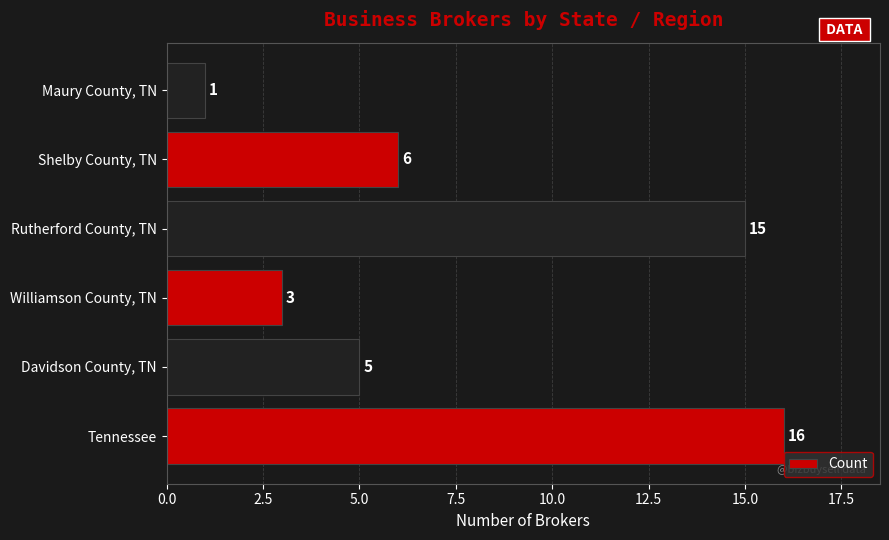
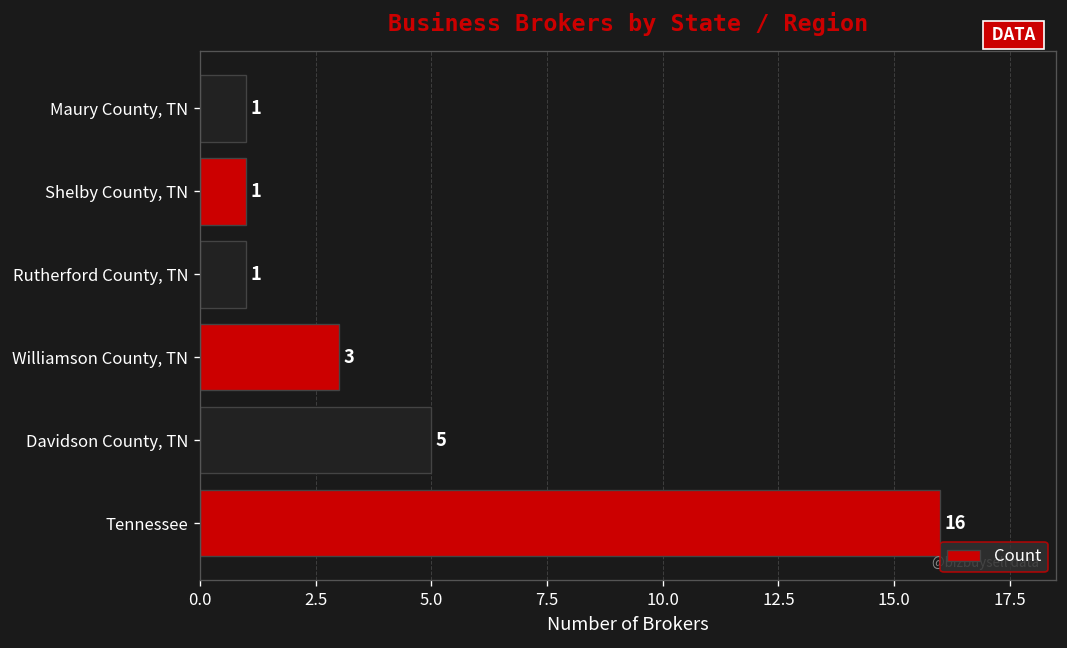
Shelby County, TN: 6 -> 1
Rutherford County, TN: 15 -> 1
